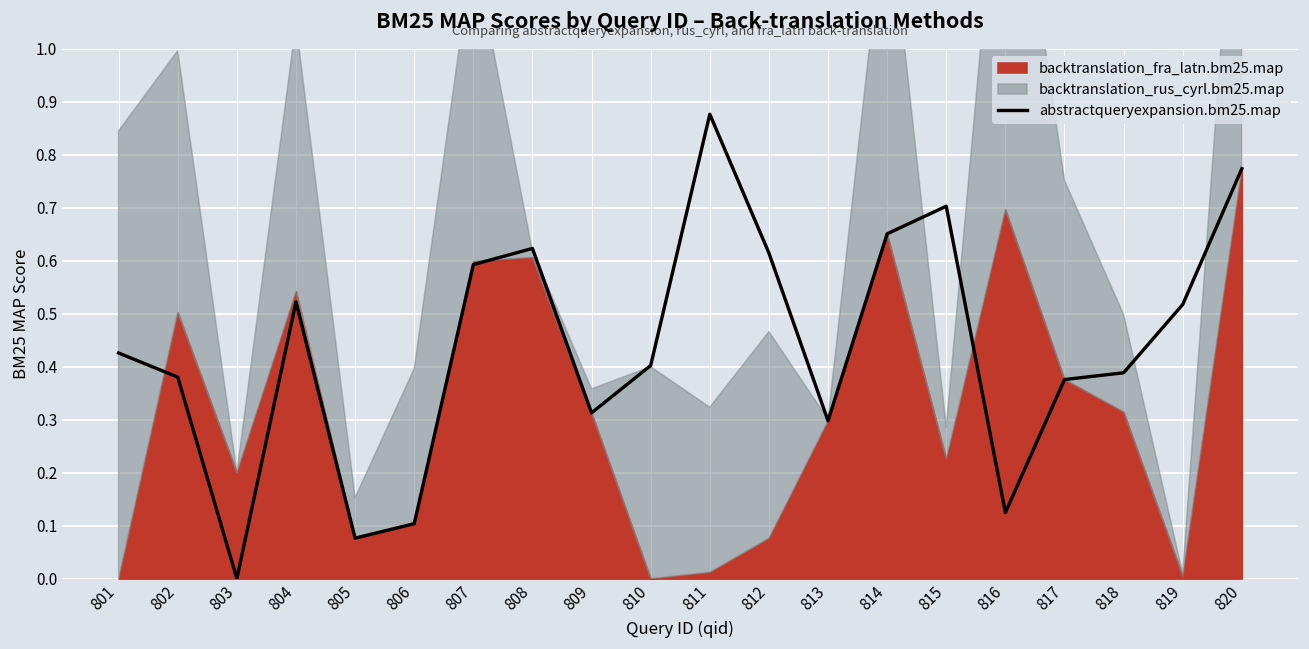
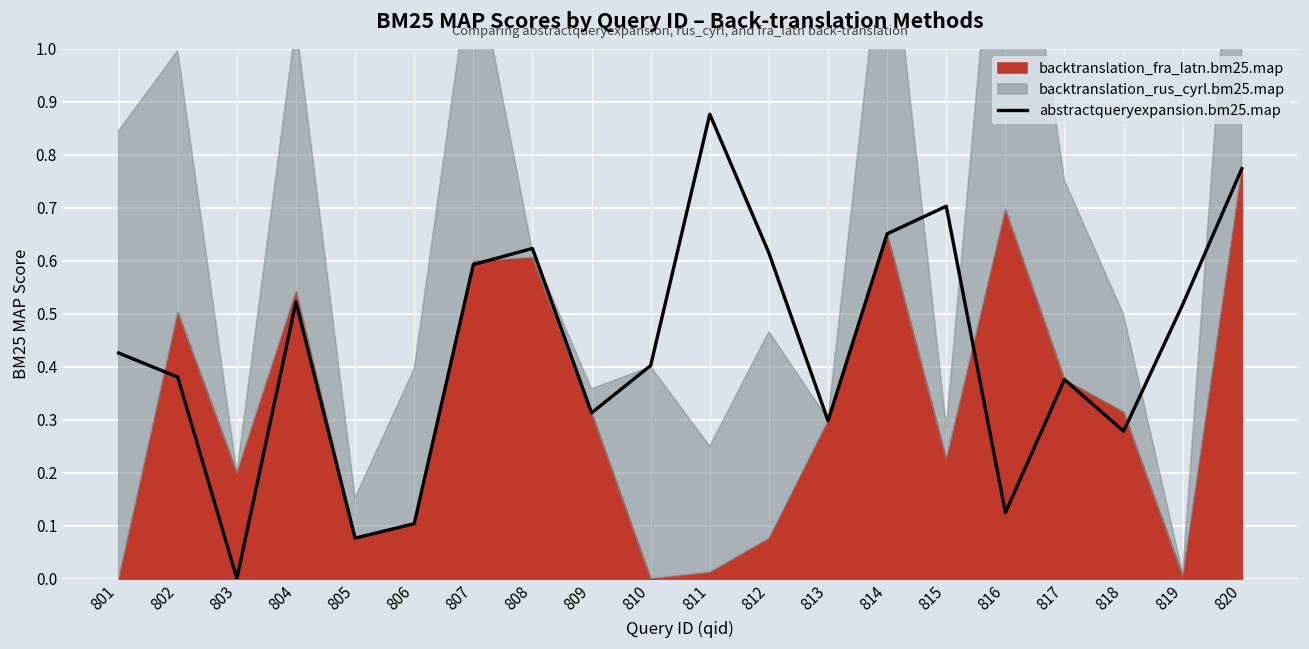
backtranslation_rus_cyrl.bm25.map, 811: 0.31 -> 0.24
abstractqueryexpansion.bm25.map, 818: 0.39 -> 0.28
